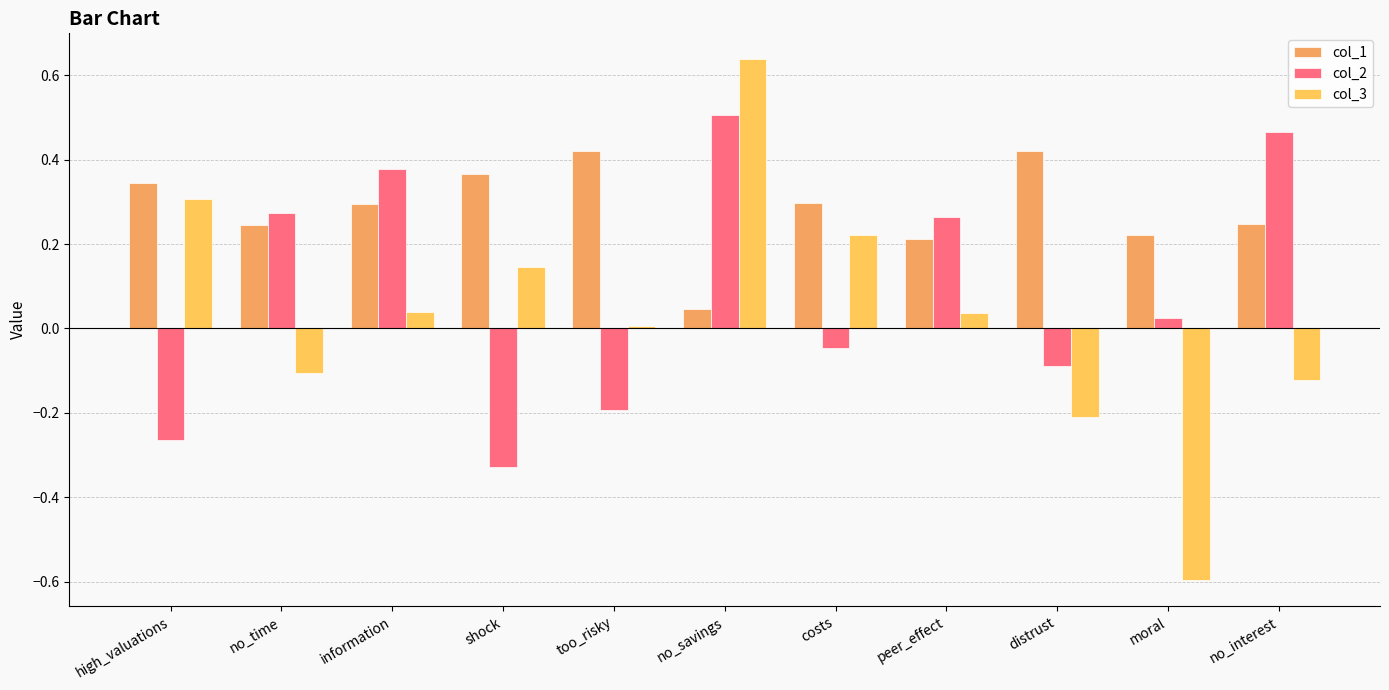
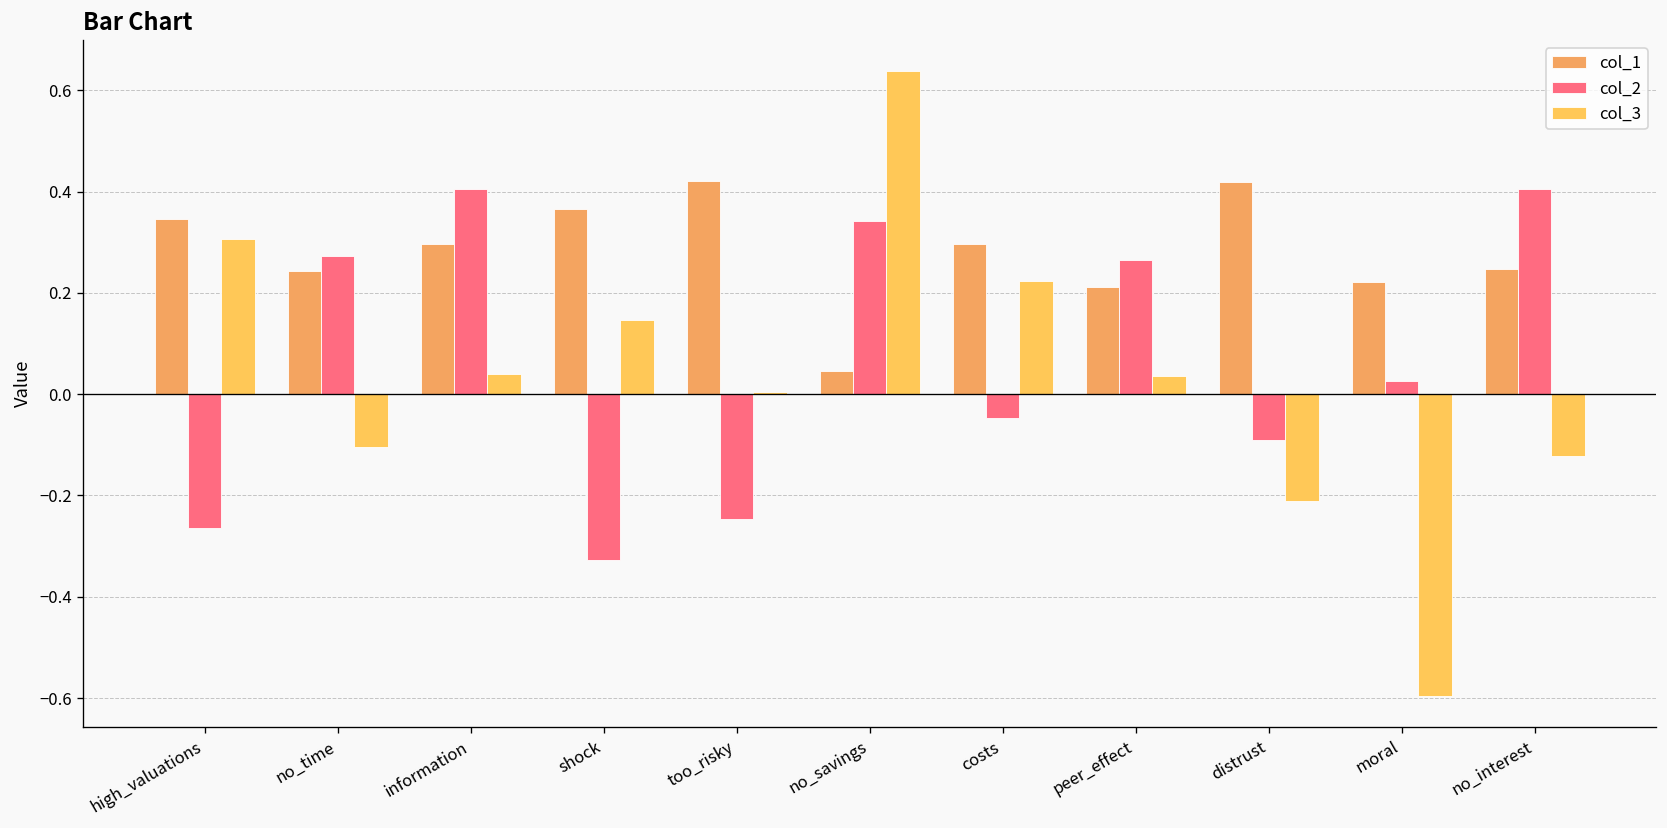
col_2, information: 0.38 -> 0.40
col_2, too_risky: -0.19 -> -0.25
col_2, no_savings: 0.51 -> 0.34
col_2, no_interest: 0.47 -> 0.40
